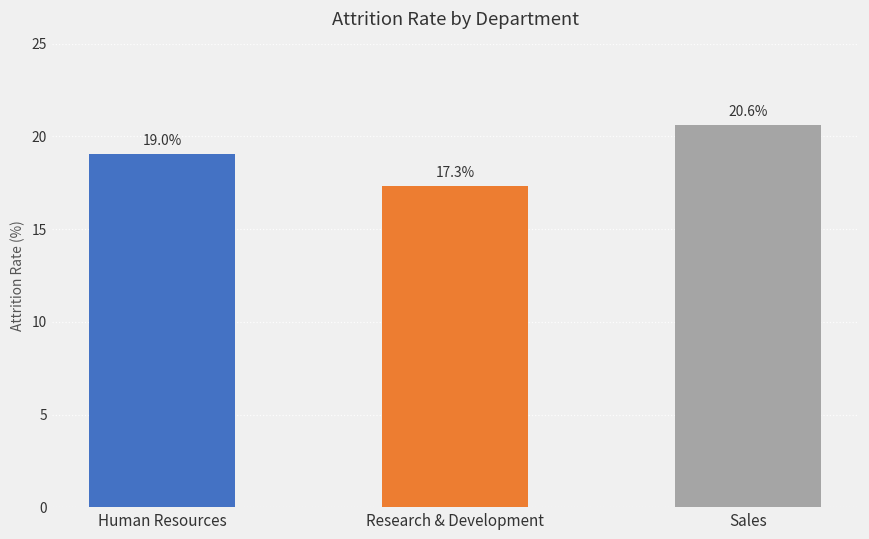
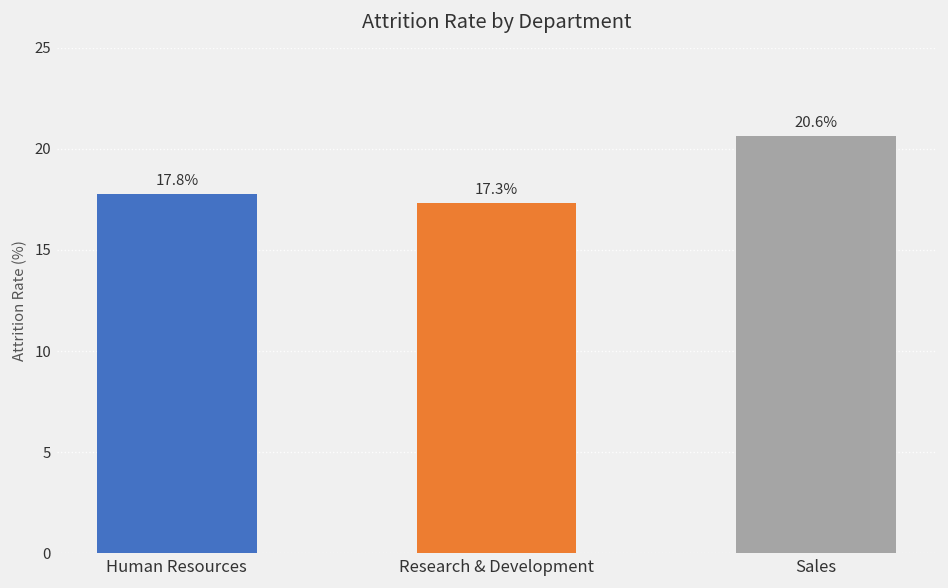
Human Resources: 19.0% -> 17.8%
